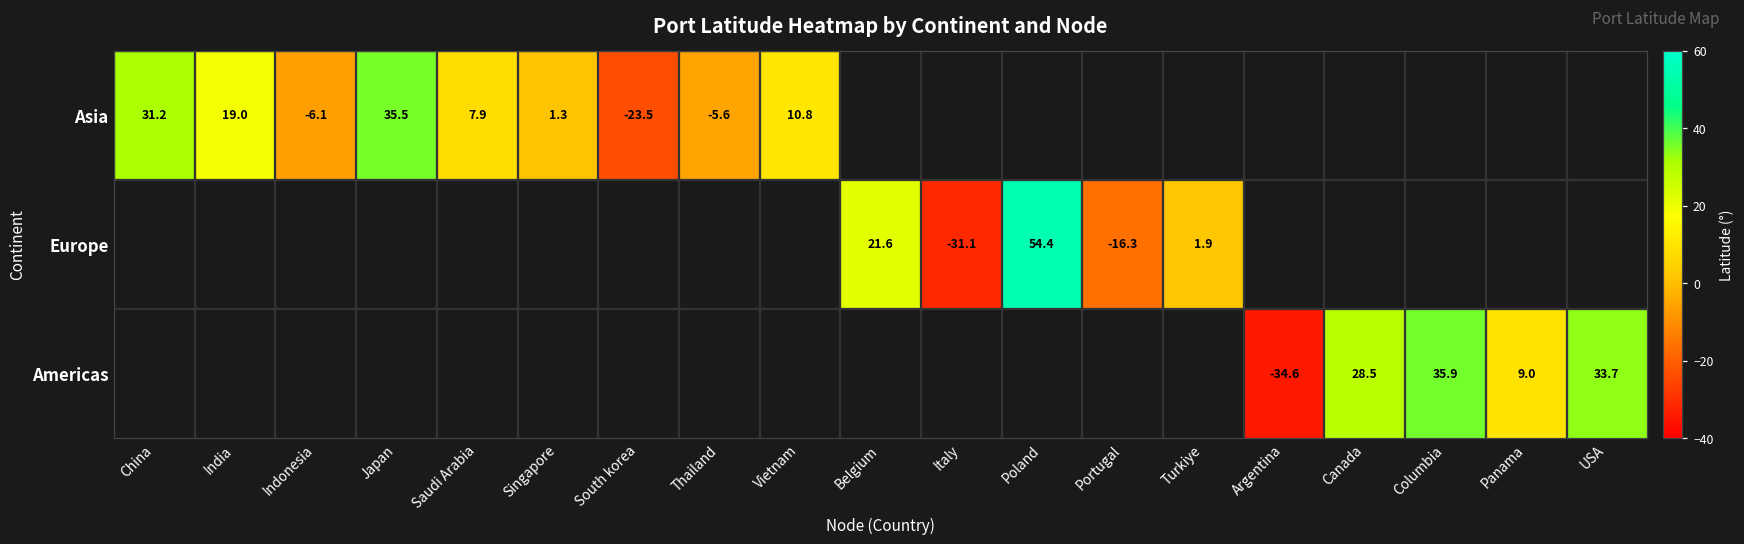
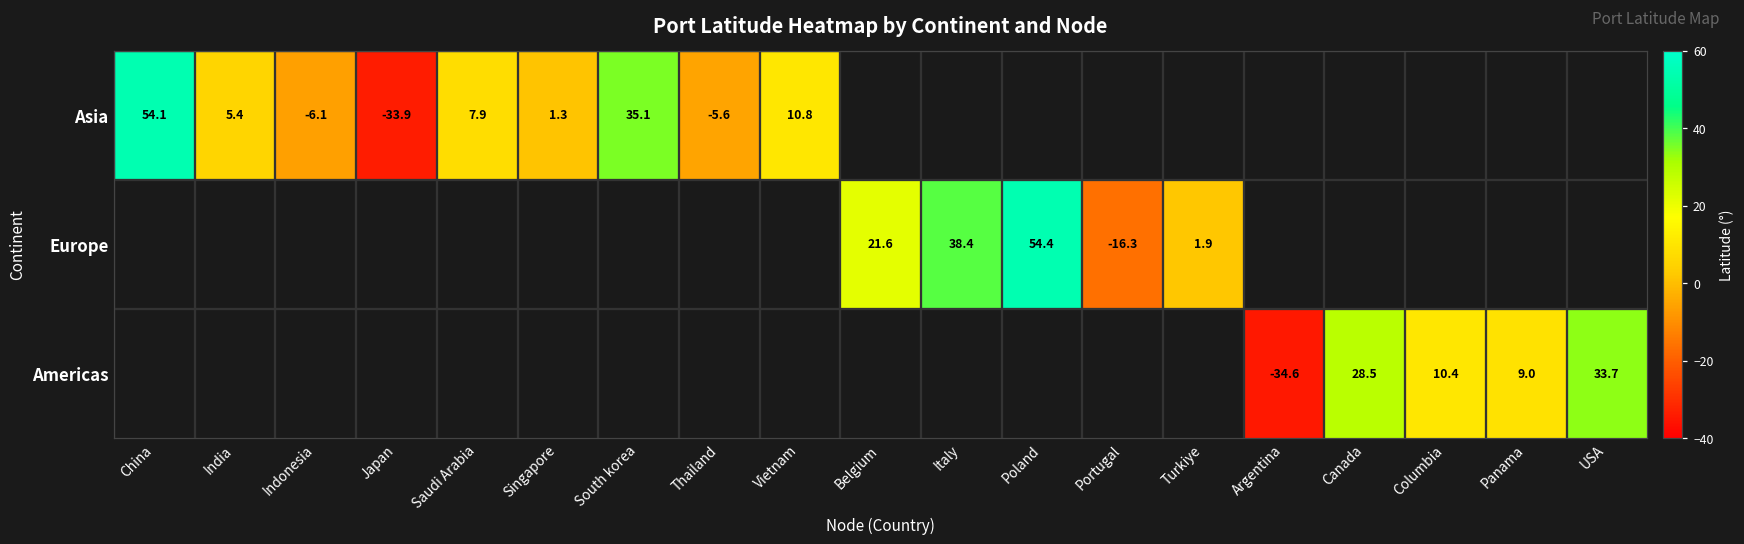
Asia, China: 31.2 -> 54.1
Asia, India: 19.0 -> 5.4
Asia, Japan: 35.5 -> -33.9
Asia, South korea: -23.5 -> 35.1
Europe, Italy: -31.1 -> 38.4
Americas, Columbia: 35.9 -> 10.4
